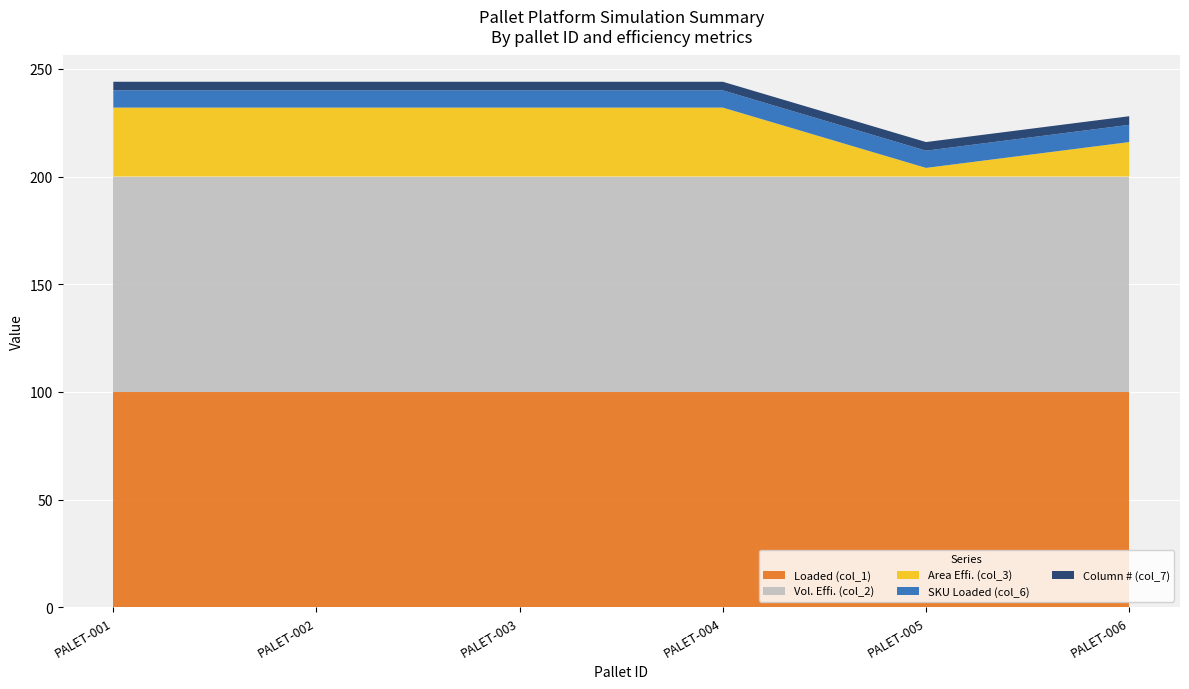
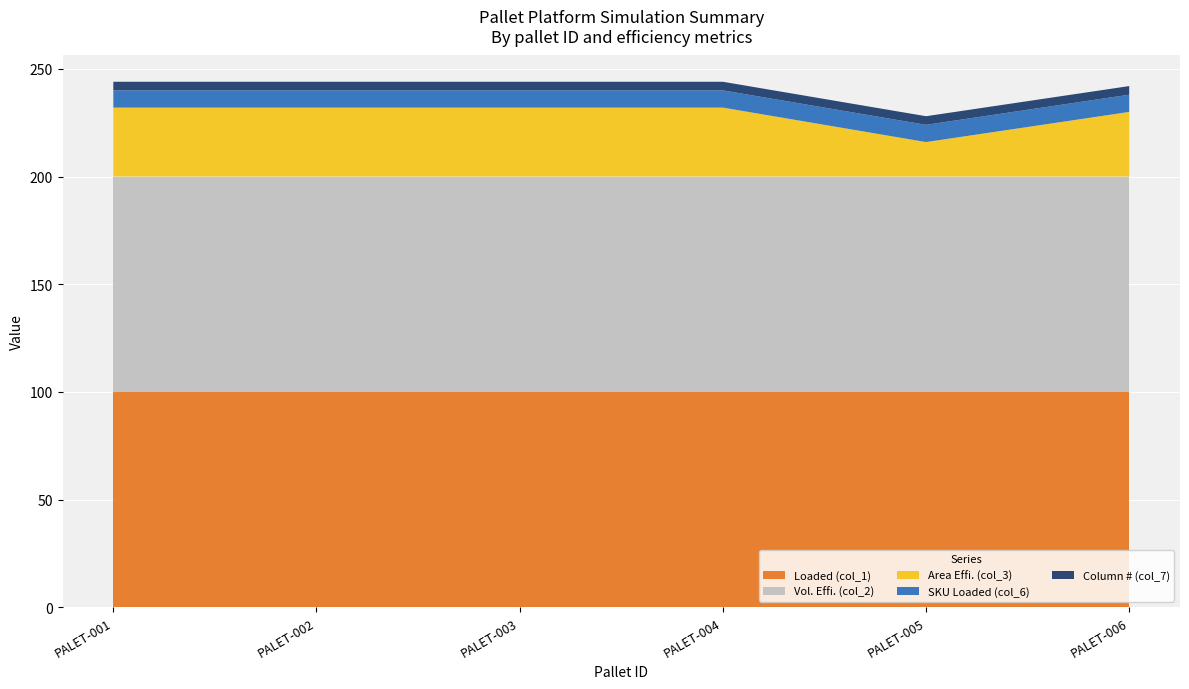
Area Effi. (col_3), PALET-005: 4 -> 16
Area Effi. (col_3), PALET-006: 16 -> 30
